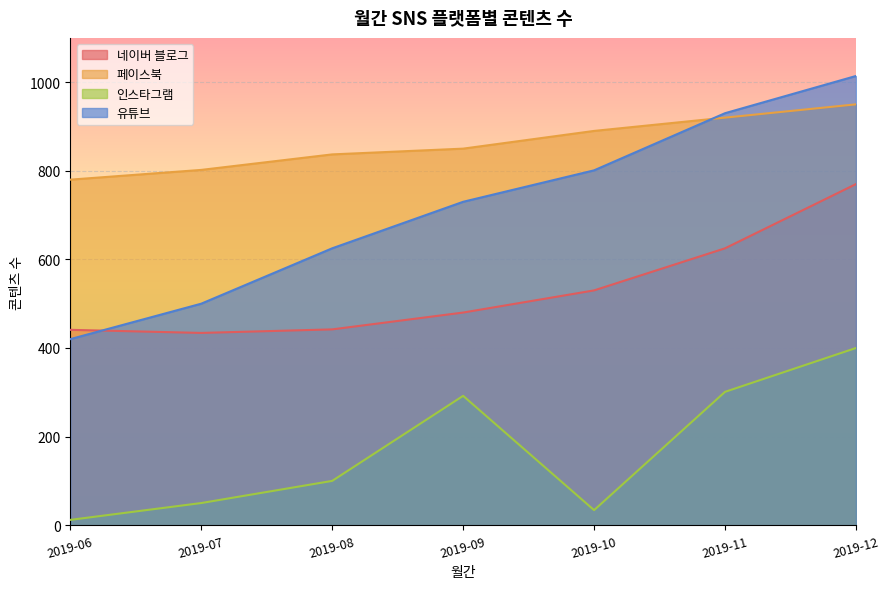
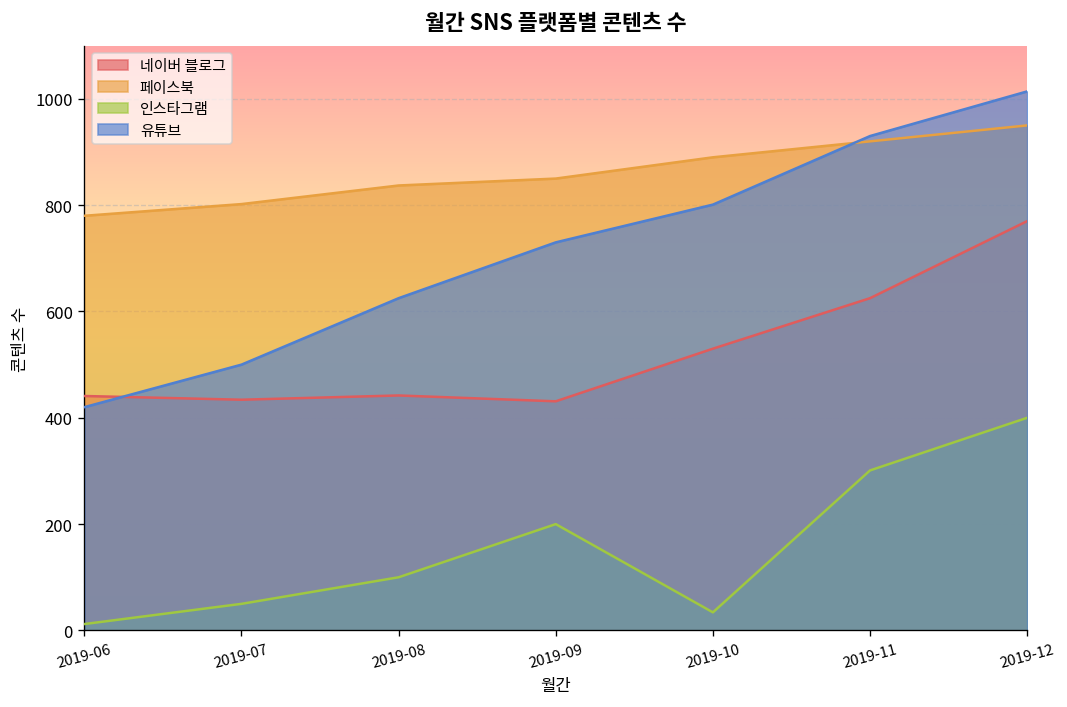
네이버 블로그, 2019-09: 480 -> 430
인스타그램, 2019-09: 290 -> 200
